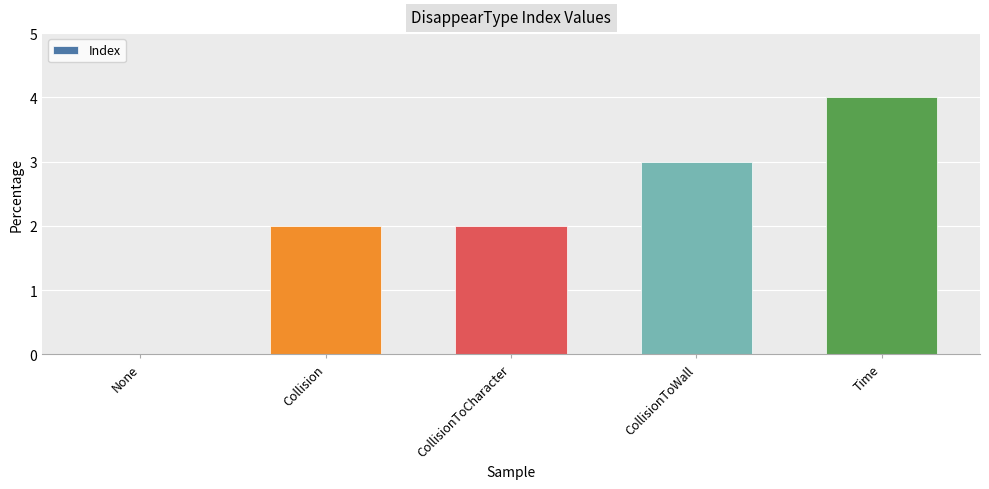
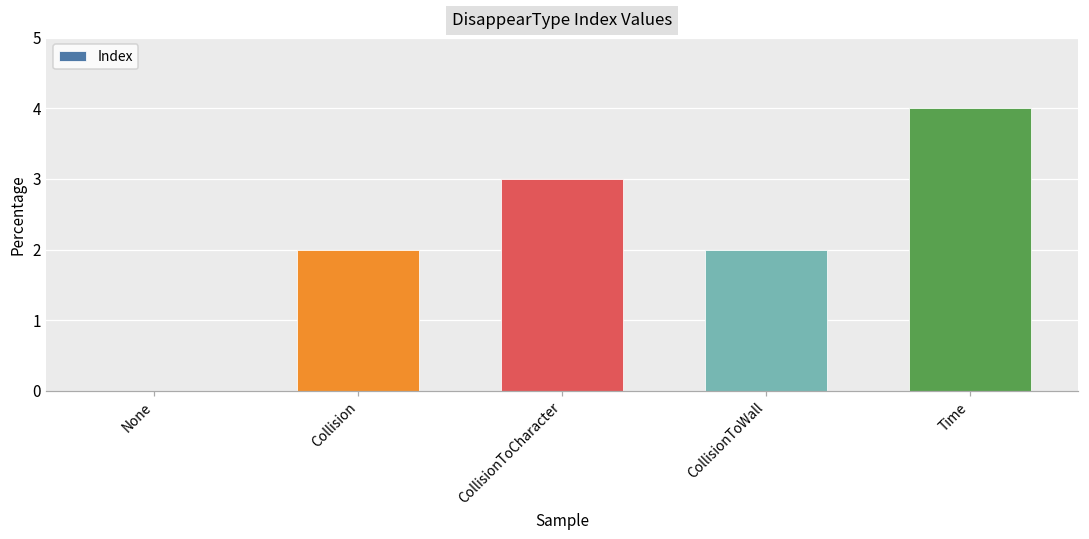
CollisionToCharacter: 2 -> 3
CollisionToWall: 3 -> 2
